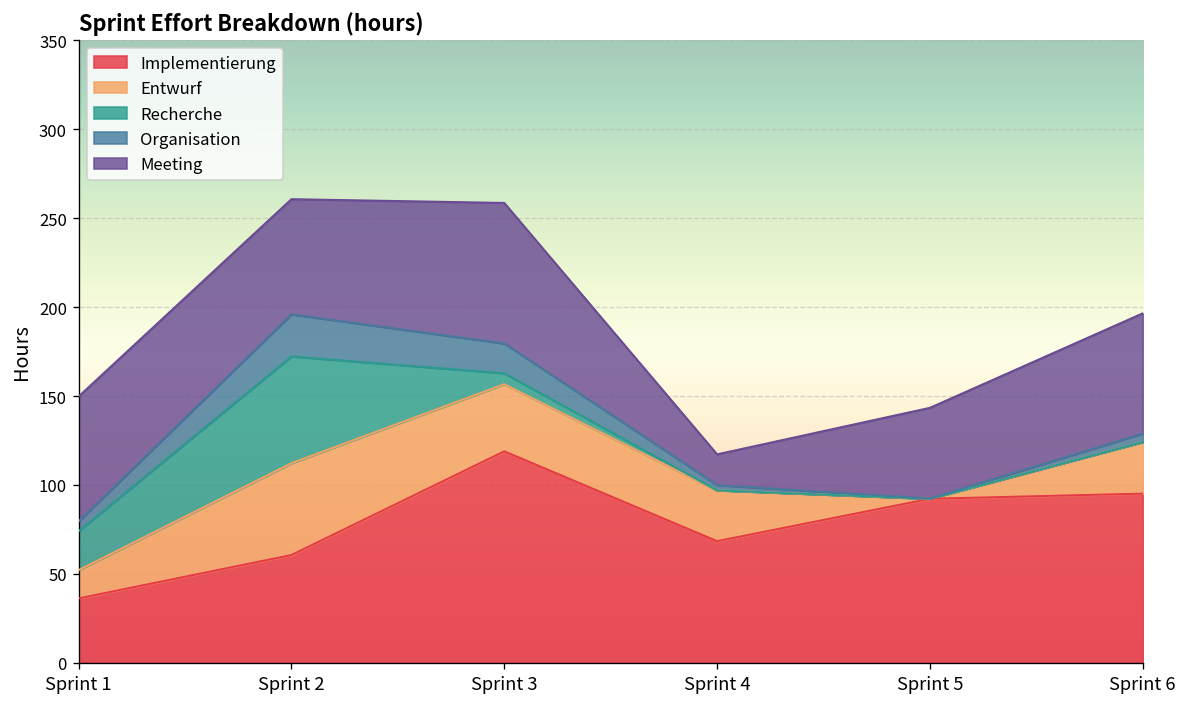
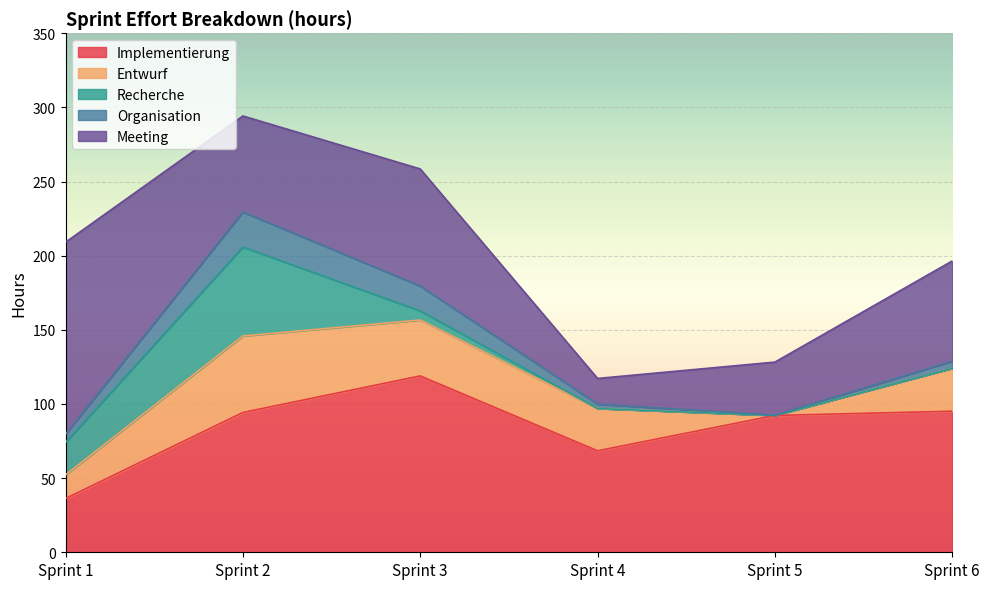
Meeting, Sprint 1: 70 -> 129
Implementierung, Sprint 2: 61 -> 94
Meeting, Sprint 5: 51 -> 36
